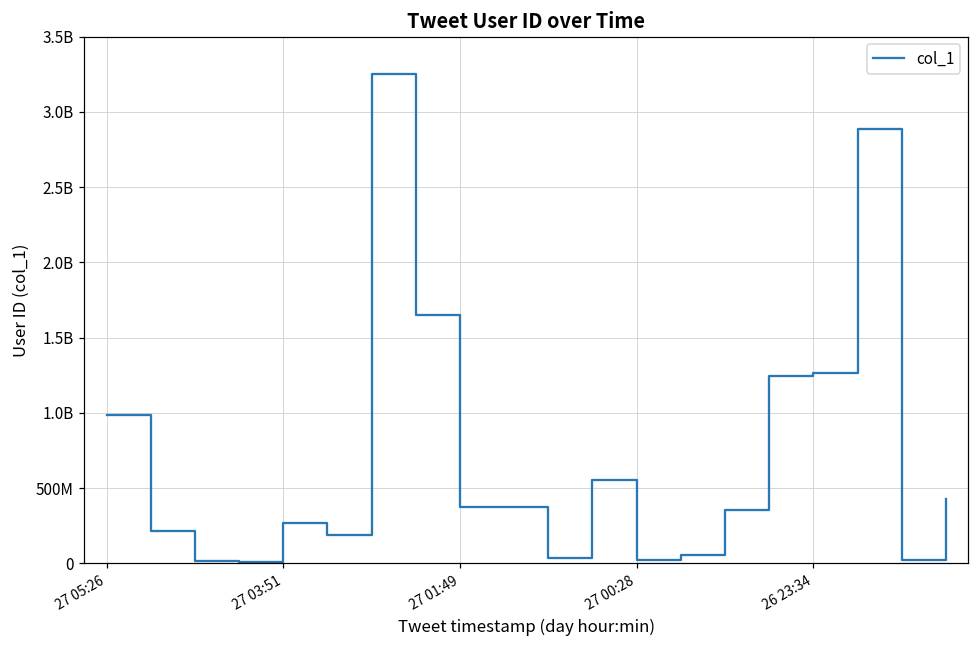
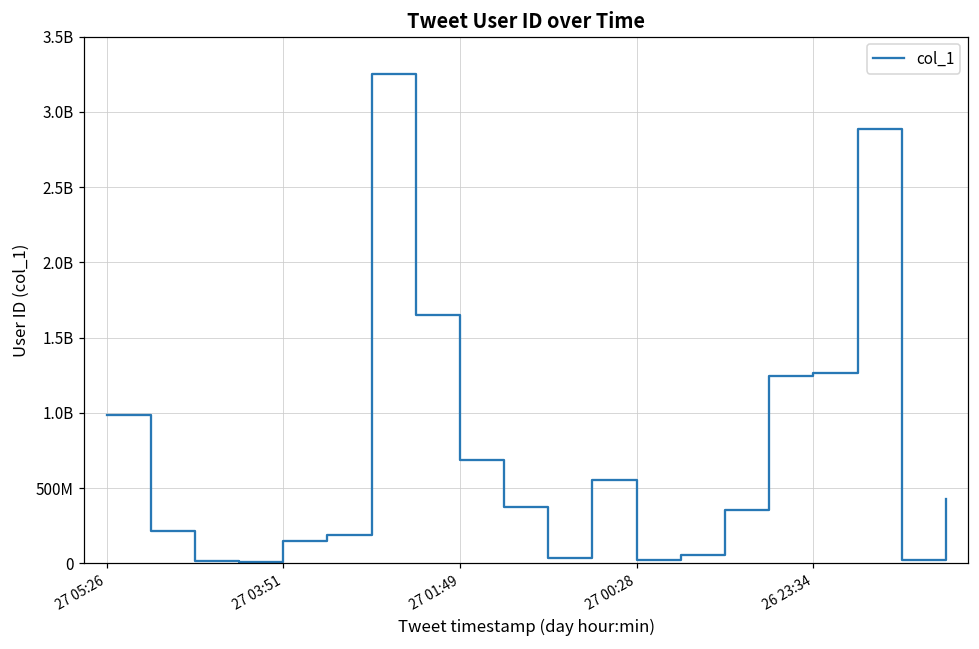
27 03:51: 270000000 -> 150000000
27 01:49: 370000000 -> 690000000
